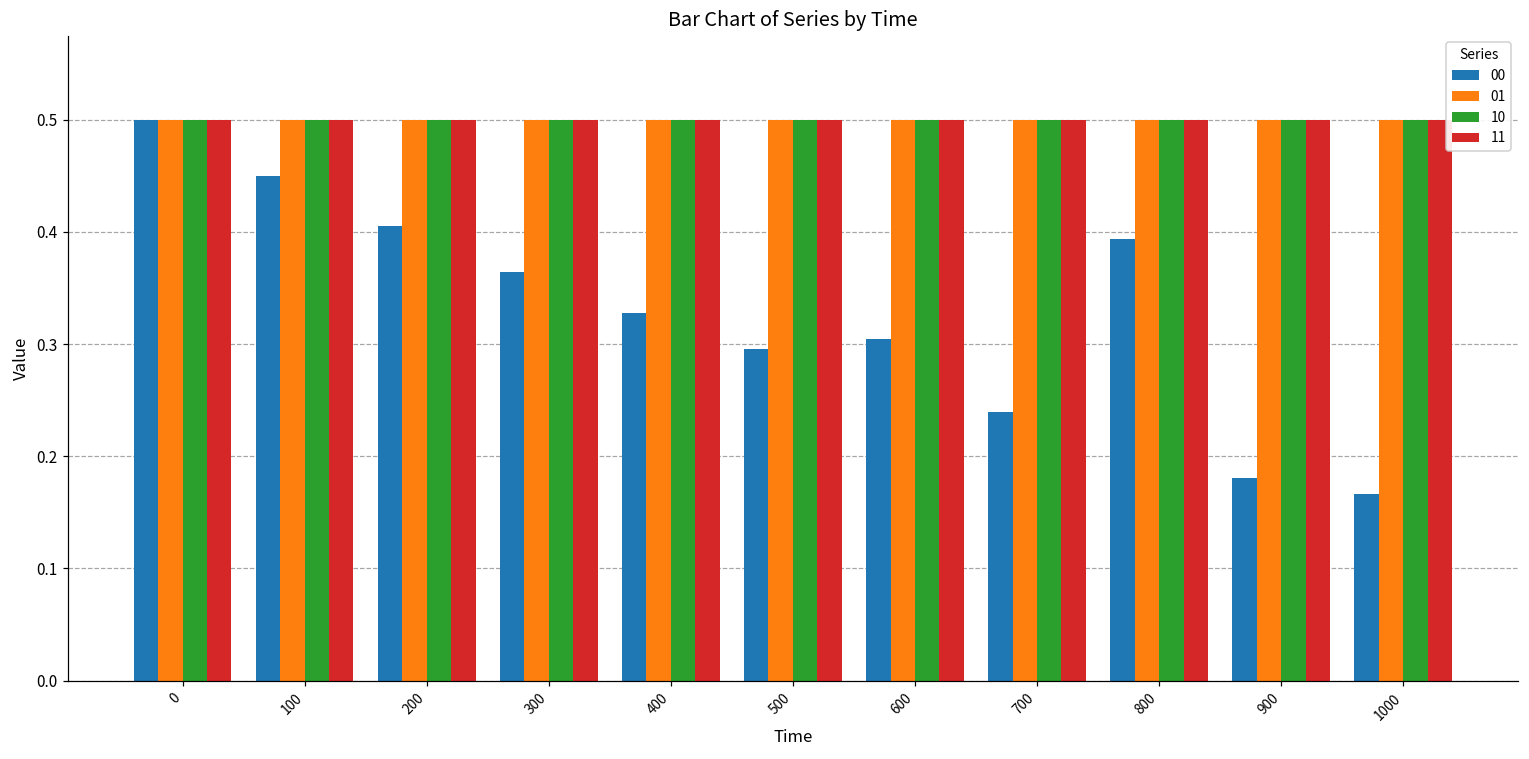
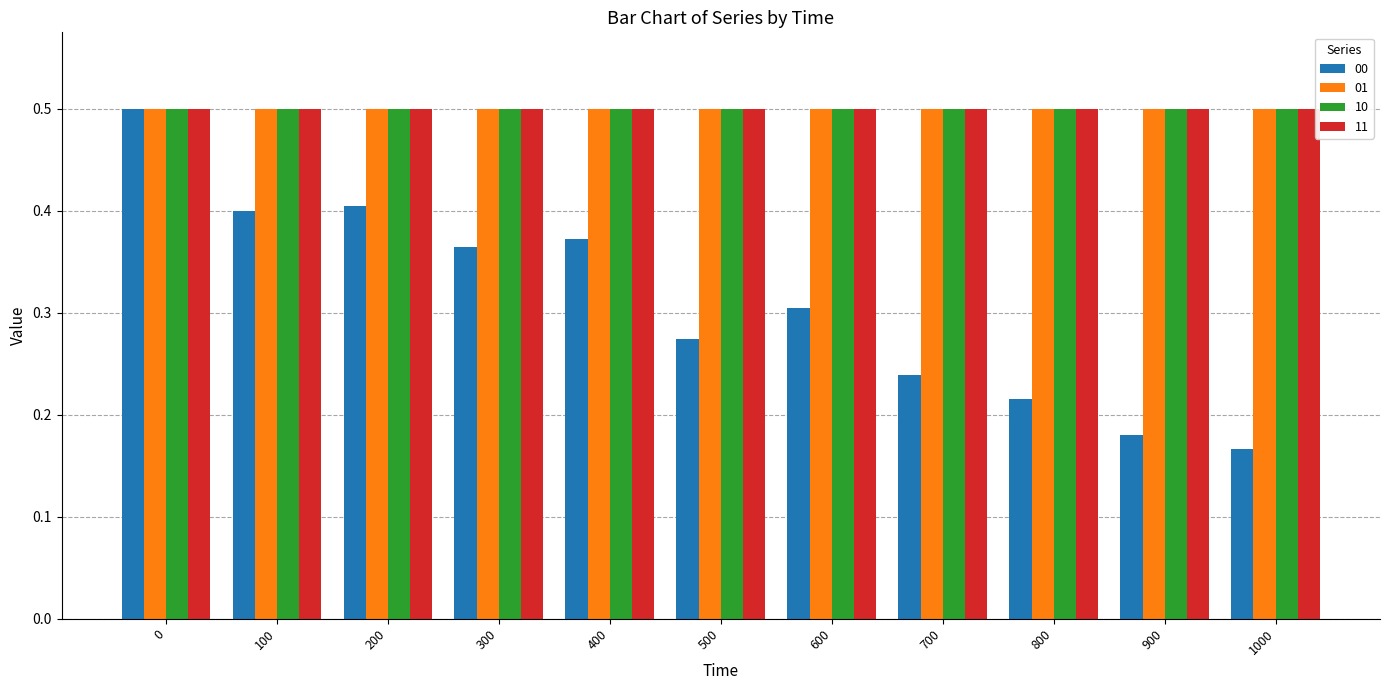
00, 100: 0.45 -> 0.40
00, 400: 0.328 -> 0.373
00, 500: 0.295 -> 0.274
00, 800: 0.393 -> 0.215
